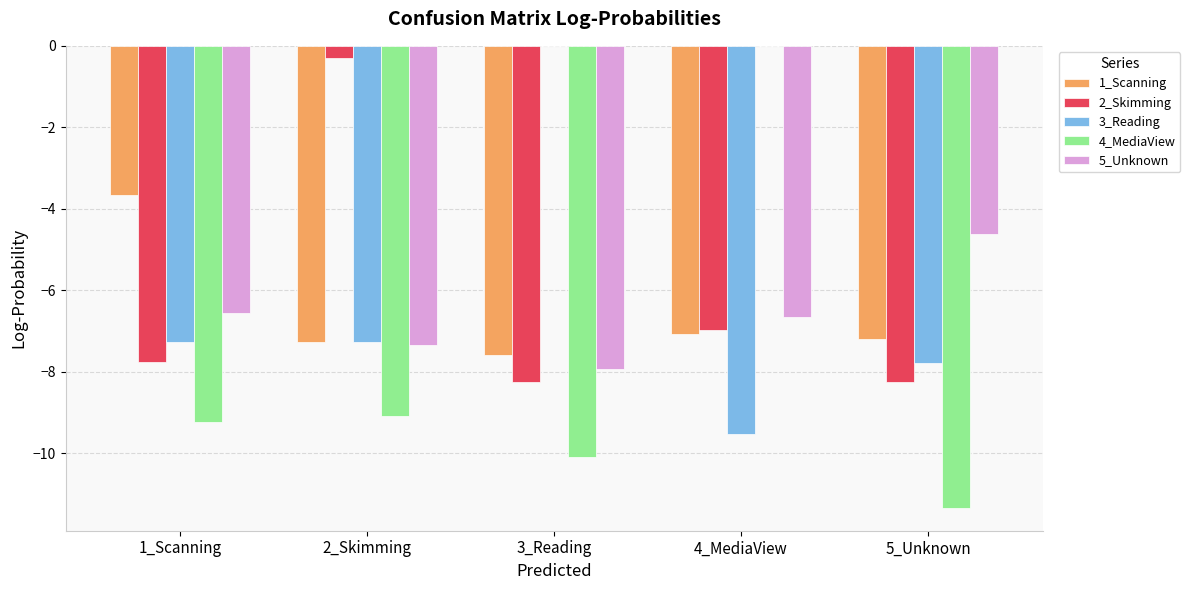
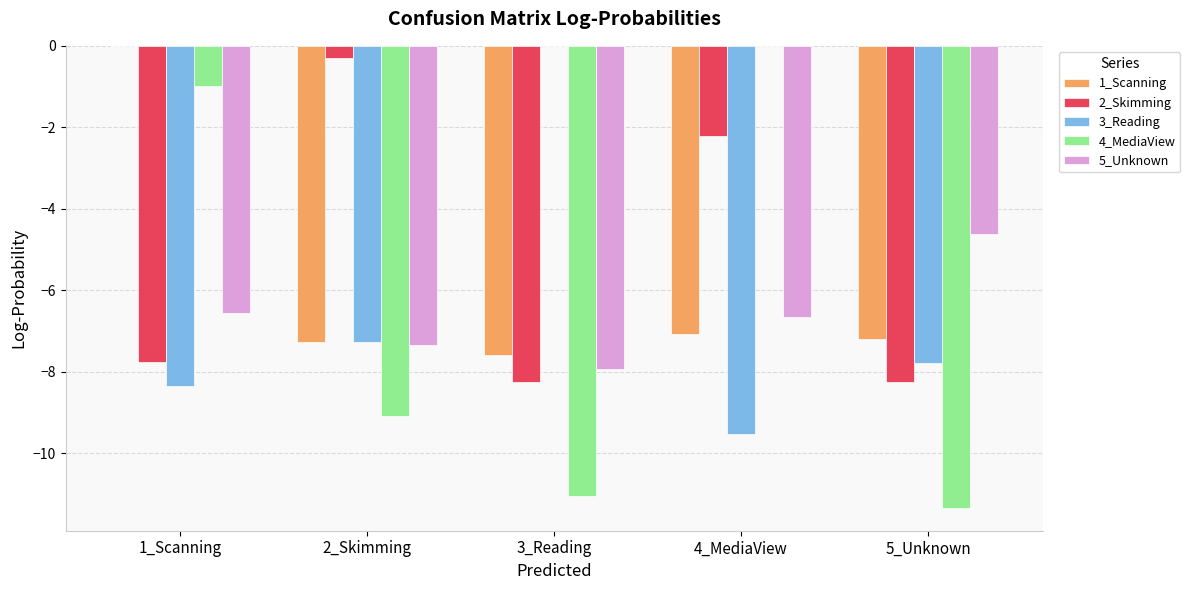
1_Scanning, 1_Scanning: -3.7 -> 0.0
3_Reading, 1_Scanning: -7.3 -> -8.3
4_MediaView, 1_Scanning: -9.2 -> -1.0
4_MediaView, 3_Reading: -10.1 -> -11.0
2_Skimming, 4_MediaView: -7.0 -> -2.2
